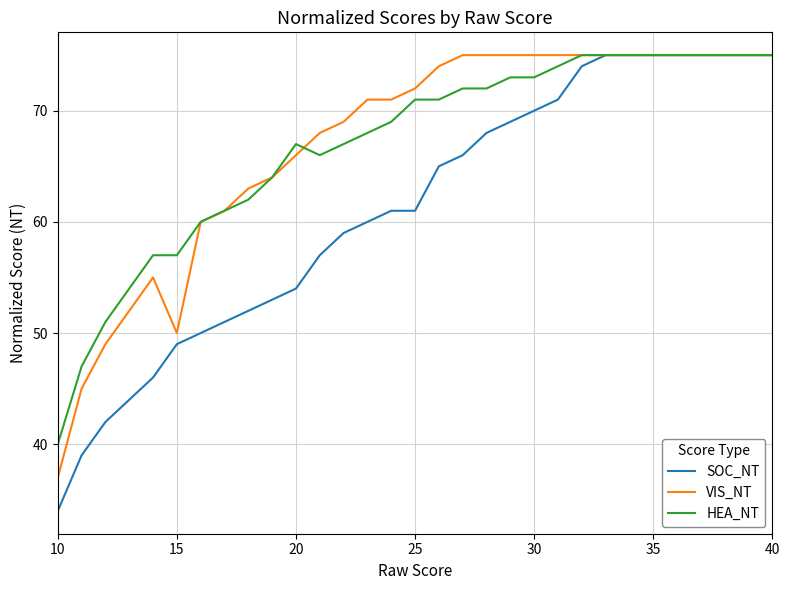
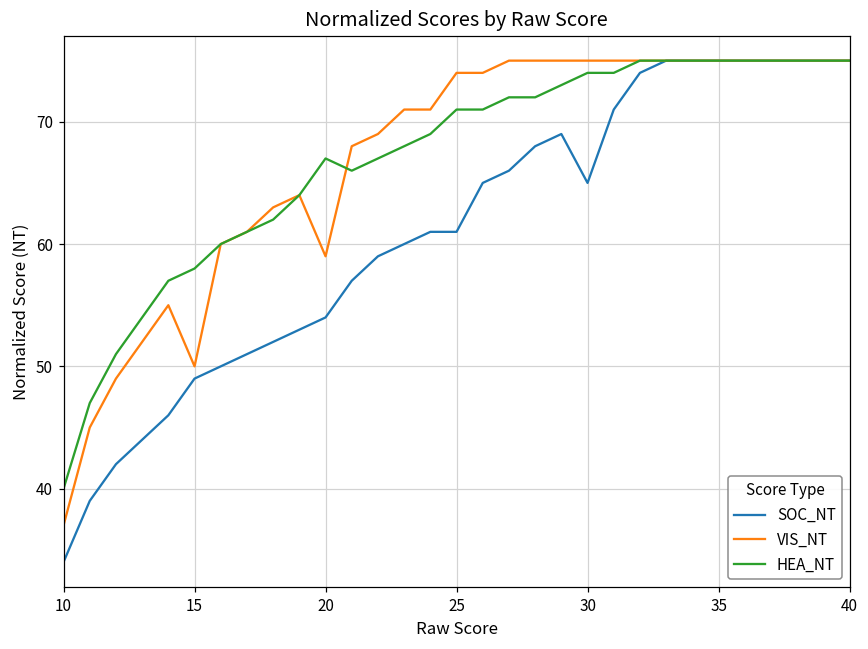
HEA_NT, 15: 57 -> 58
VIS_NT, 20: 66 -> 59
VIS_NT, 25: 72 -> 74
SOC_NT, 30: 70 -> 65
HEA_NT, 30: 73 -> 74
